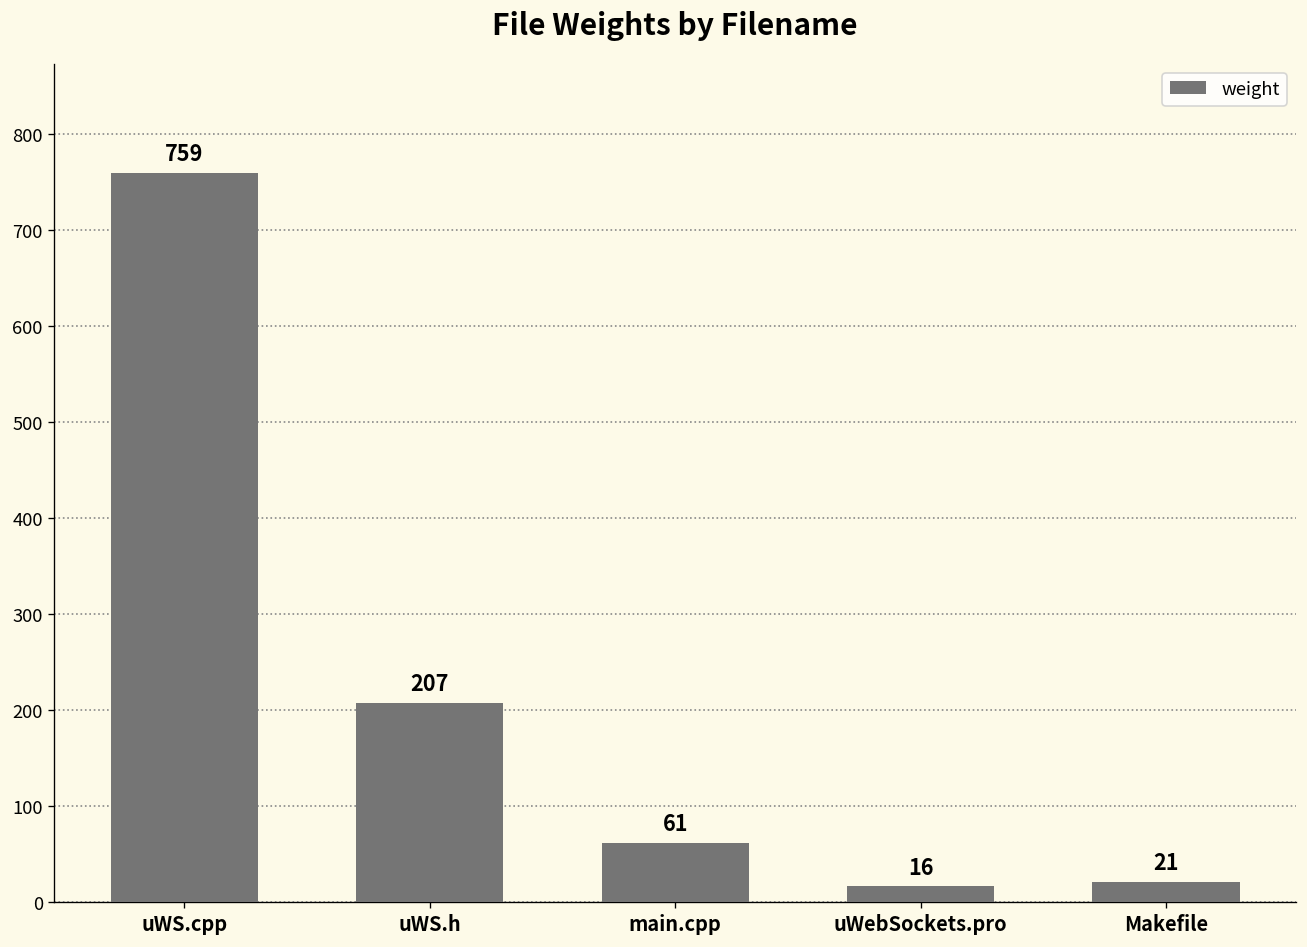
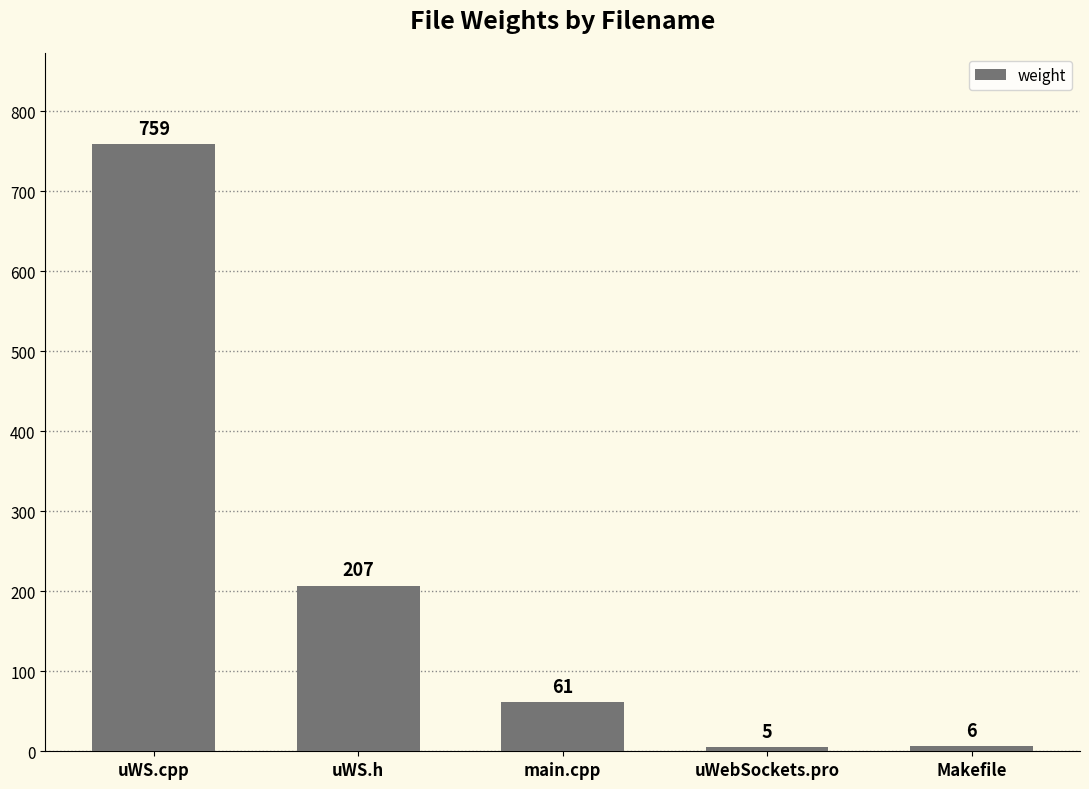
uWebSockets.pro: 16 -> 5
Makefile: 21 -> 6
